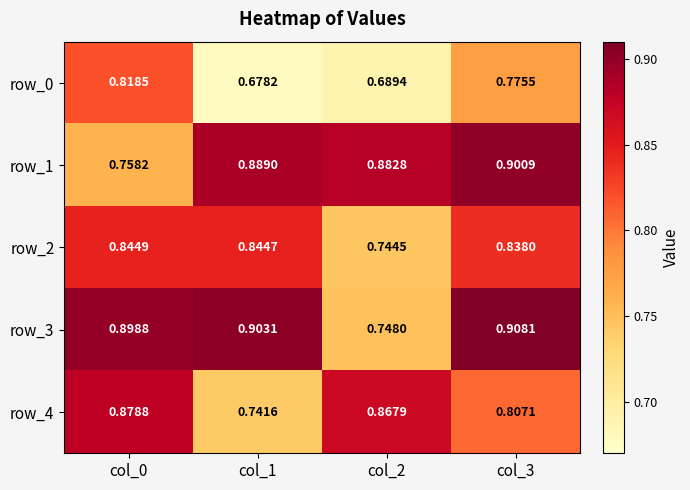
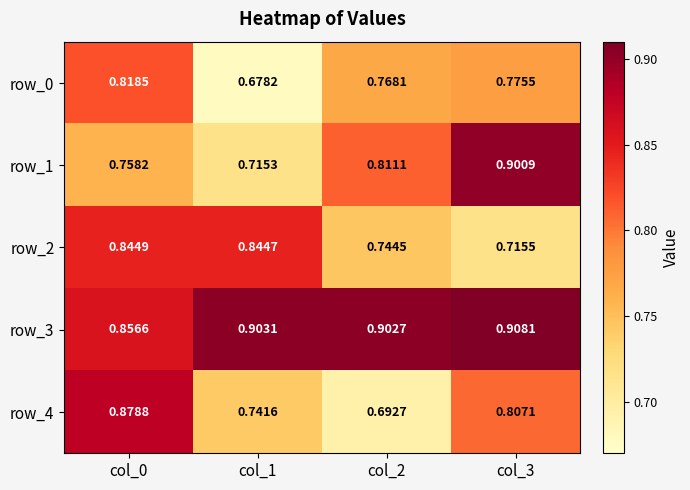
row_0, col_2: 0.6894 -> 0.7681
row_1, col_1: 0.8890 -> 0.7153
row_1, col_2: 0.8828 -> 0.8111
row_2, col_3: 0.8380 -> 0.7155
row_3, col_0: 0.8988 -> 0.8566
row_3, col_2: 0.7480 -> 0.9027
row_4, col_2: 0.8679 -> 0.6927
